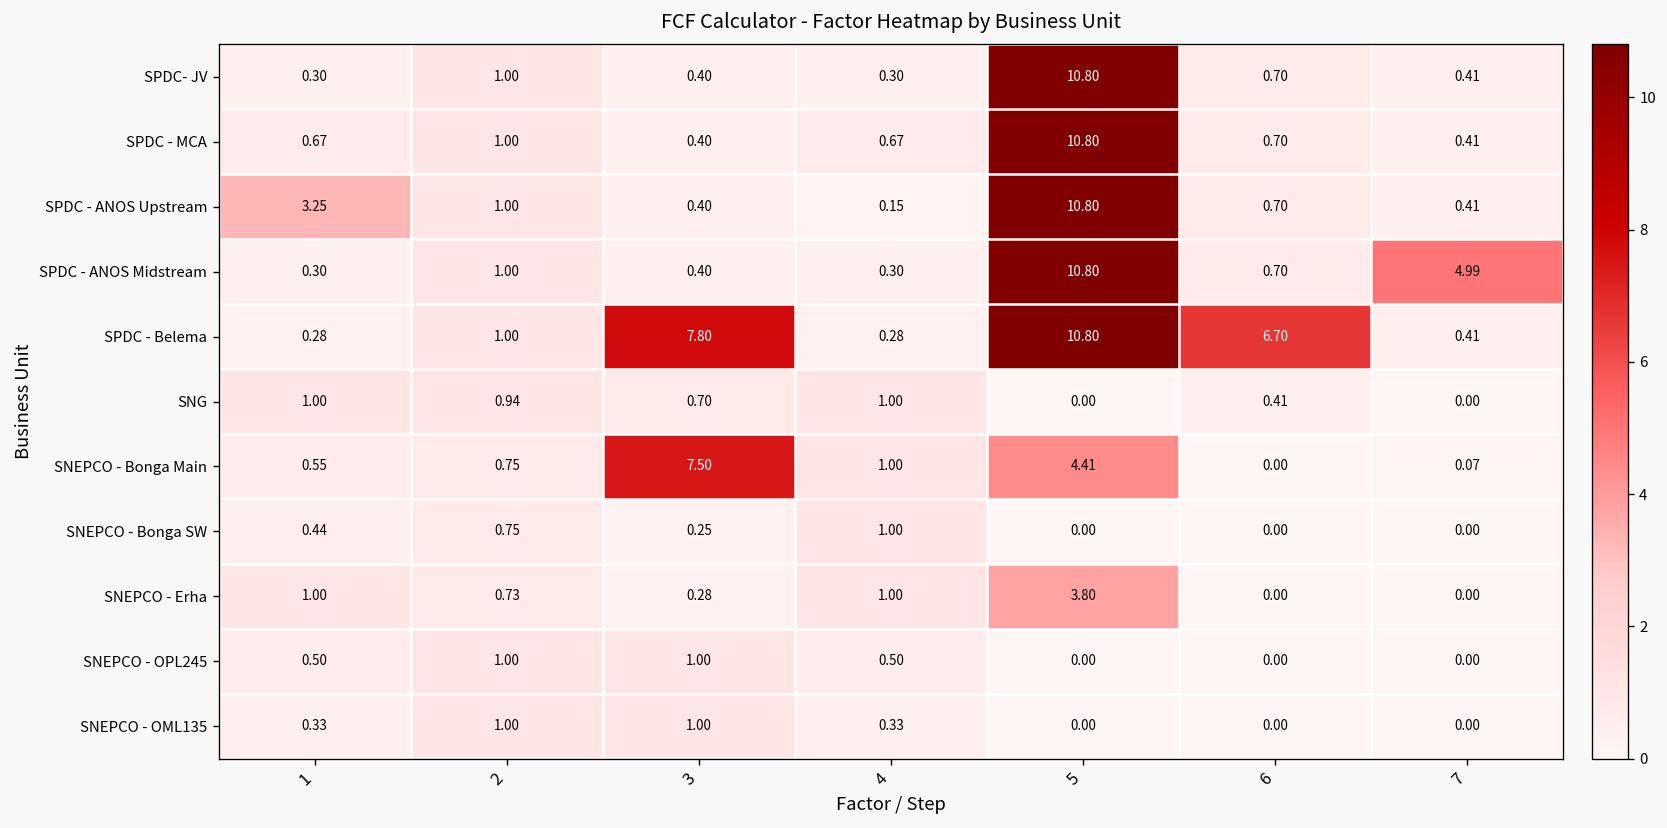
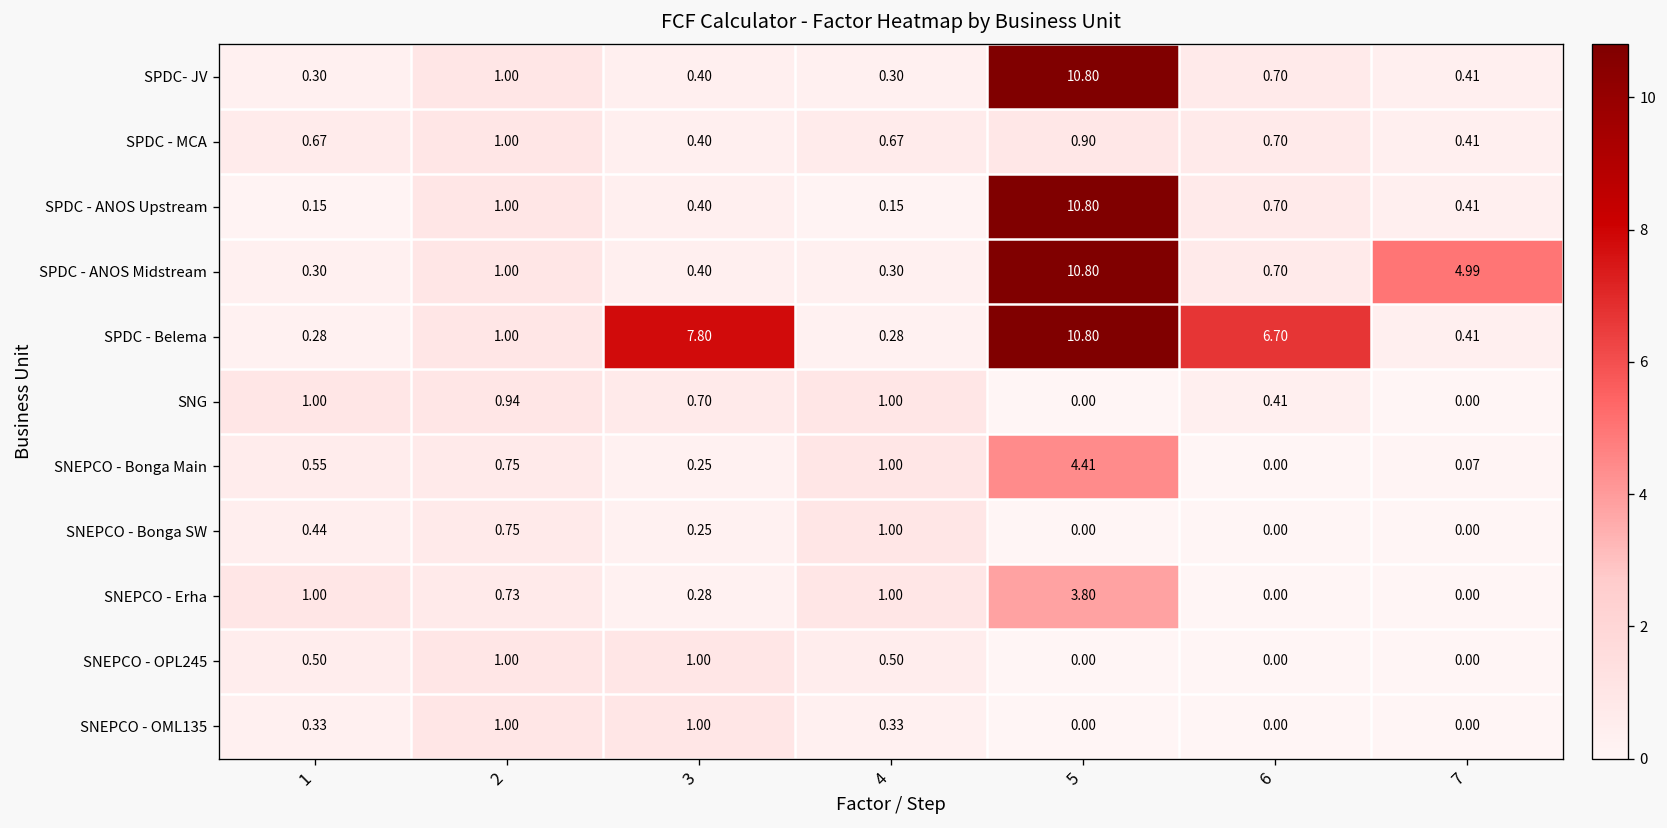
SPDC - MCA, 5: 10.80 -> 0.90
SPDC - ANOS Upstream, 1: 3.25 -> 0.15
SNEPCO - Bonga Main, 3: 7.50 -> 0.25
